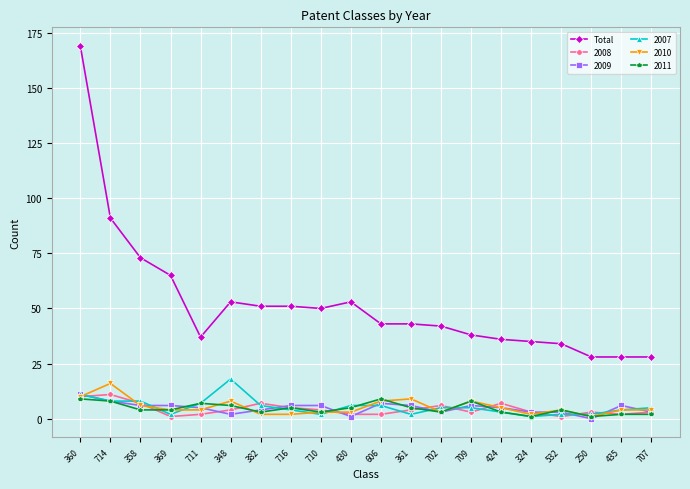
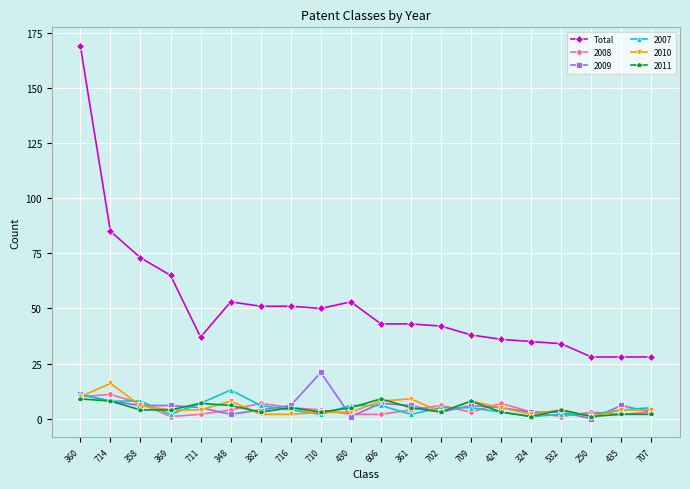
Total, 714: 91 -> 85
2007, 348: 18 -> 13
2009, 710: 6 -> 21
